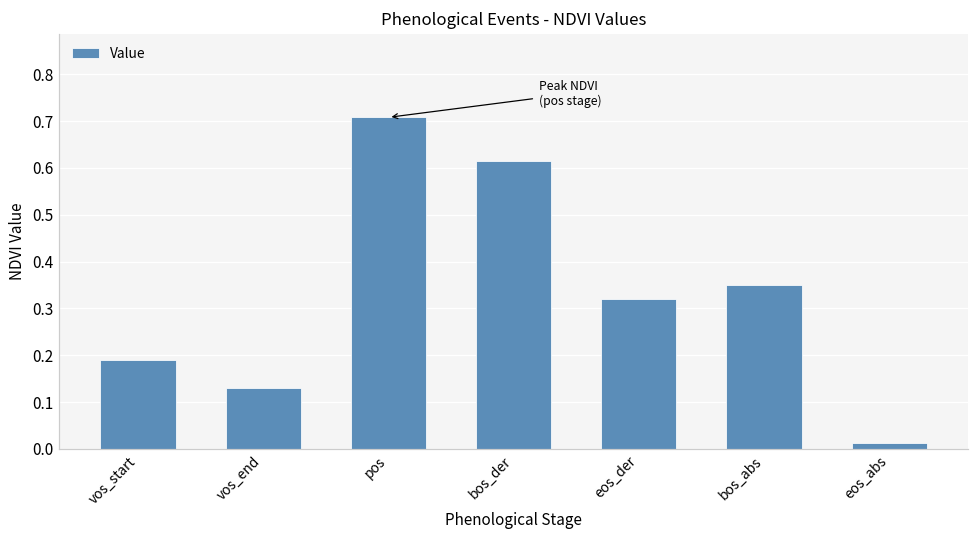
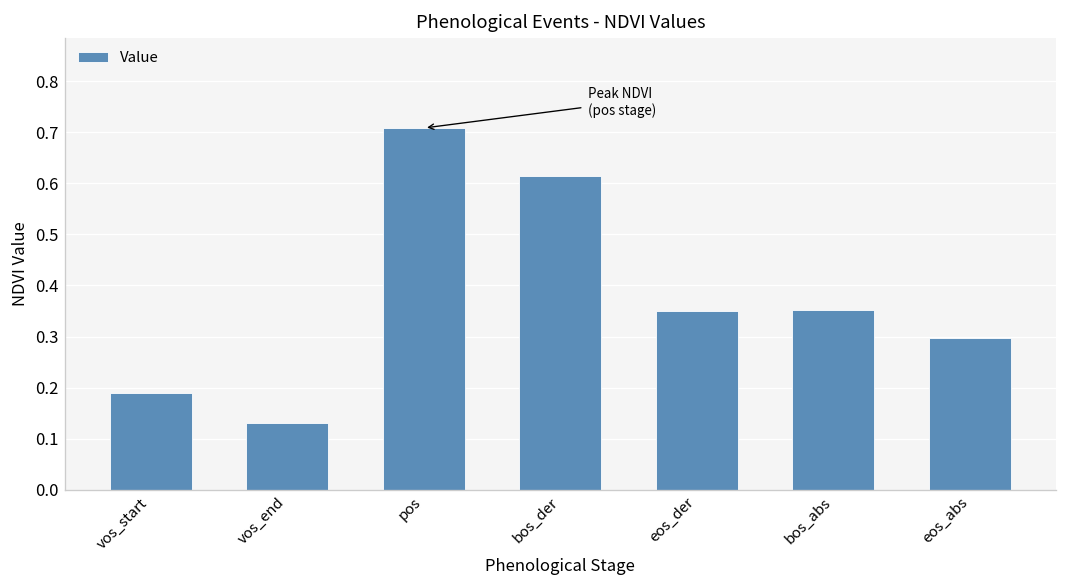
eos_der: 0.32 -> 0.35
eos_abs: 0.01 -> 0.30
